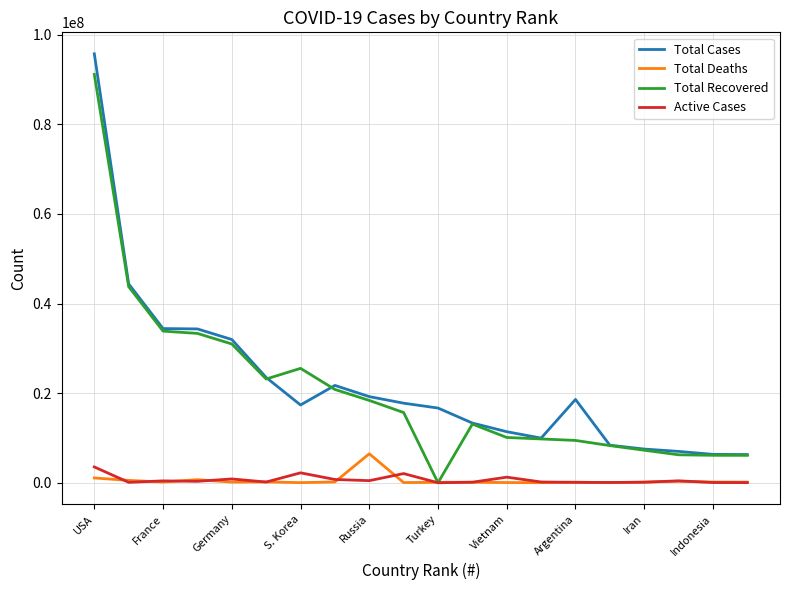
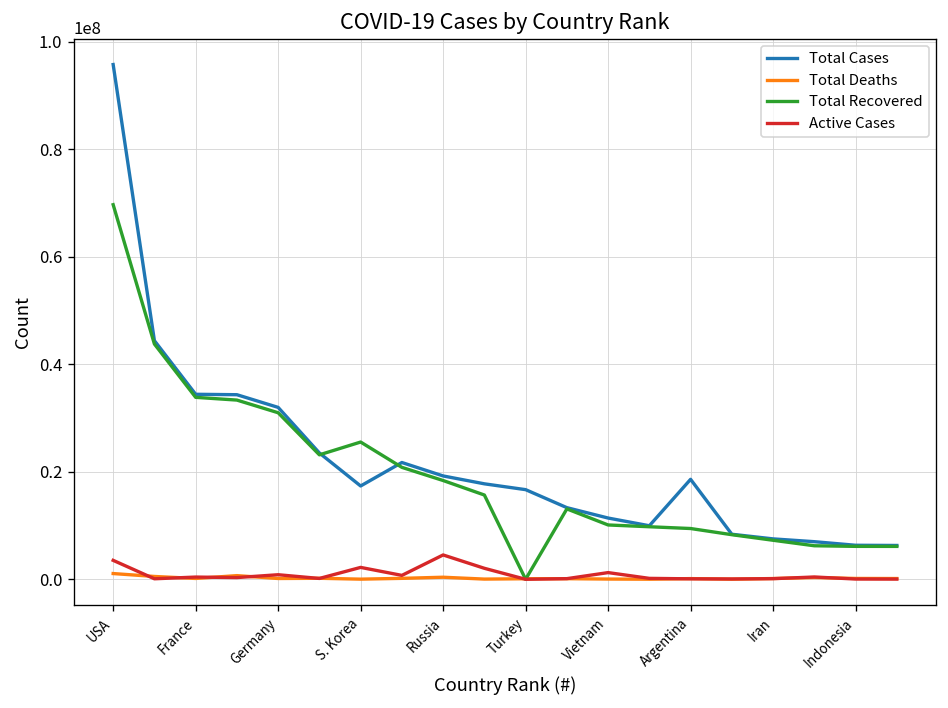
Total Recovered, USA: 91000000 -> 70000000
Total Deaths, Russia: 6000000 -> 0
Active Cases, Russia: 0 -> 5000000
